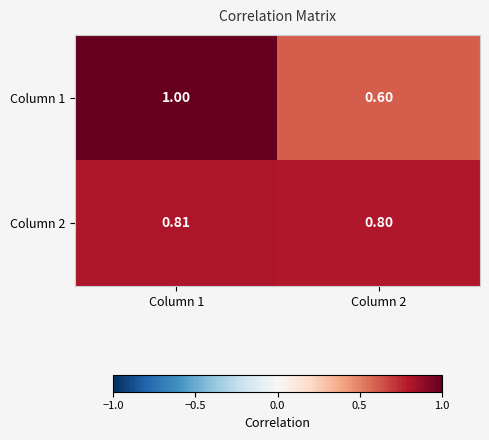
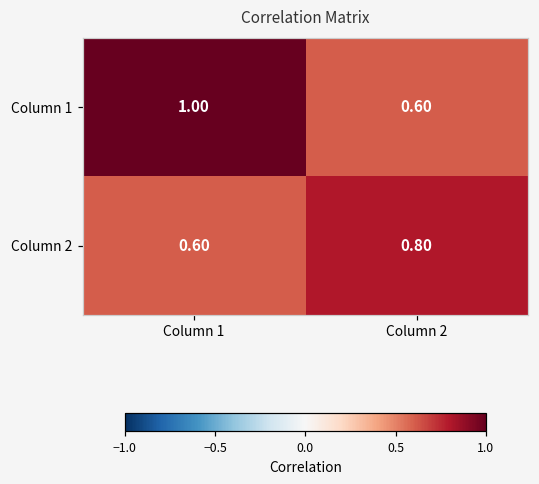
Column 2, Column 1: 0.81 -> 0.60
